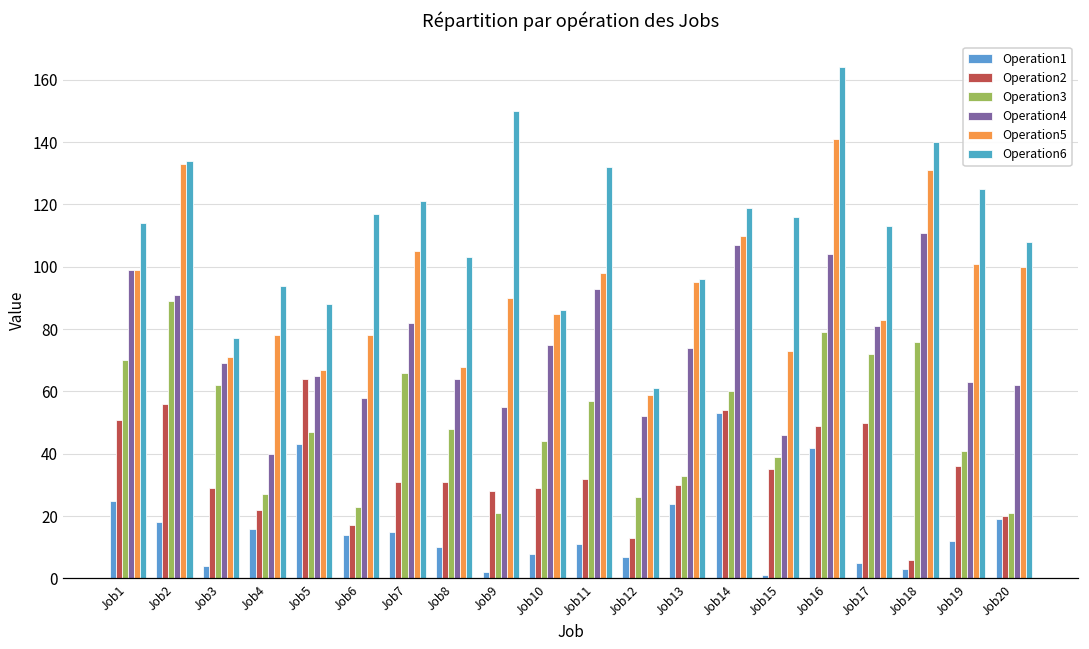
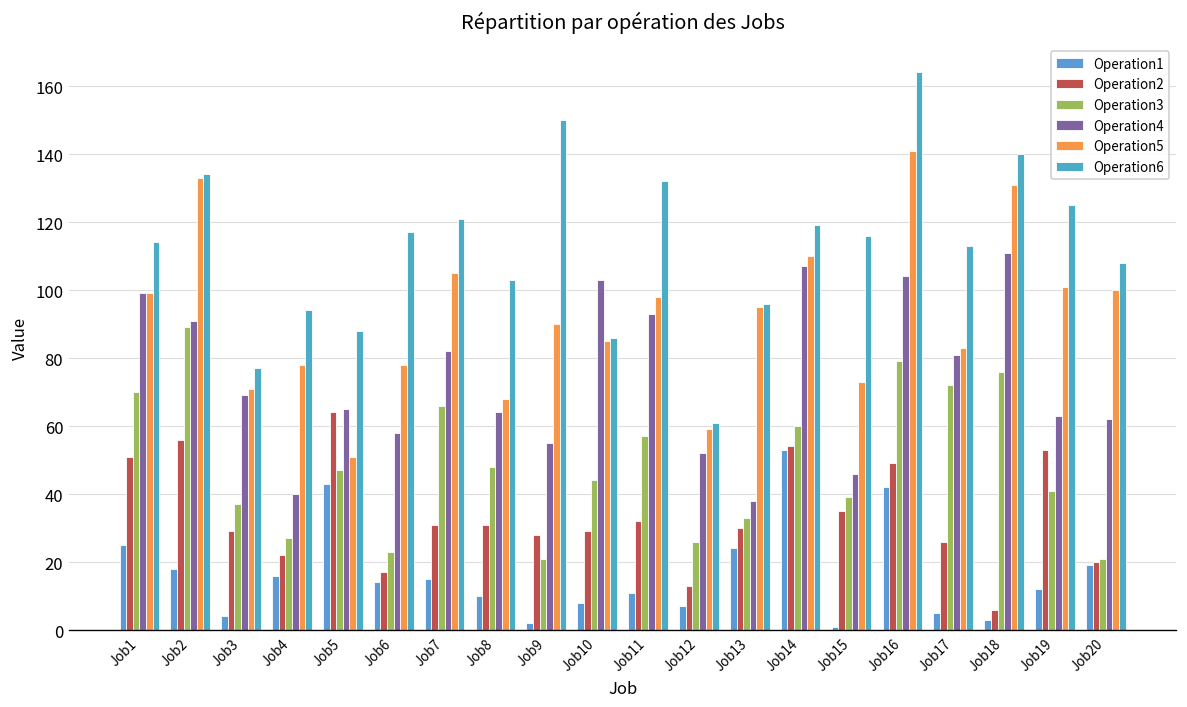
Operation3, Job3: 62 -> 37
Operation5, Job5: 67 -> 51
Operation4, Job10: 75 -> 103
Operation4, Job13: 74 -> 38
Operation2, Job17: 50 -> 26
Operation2, Job19: 36 -> 53
